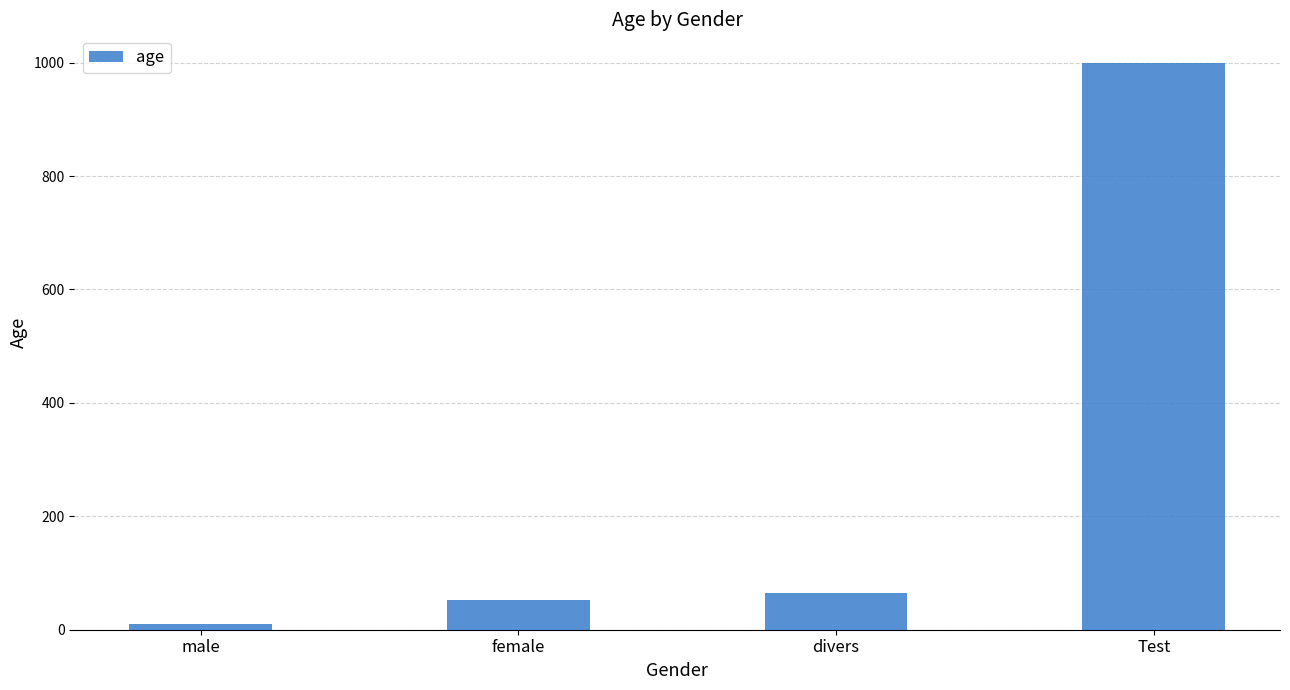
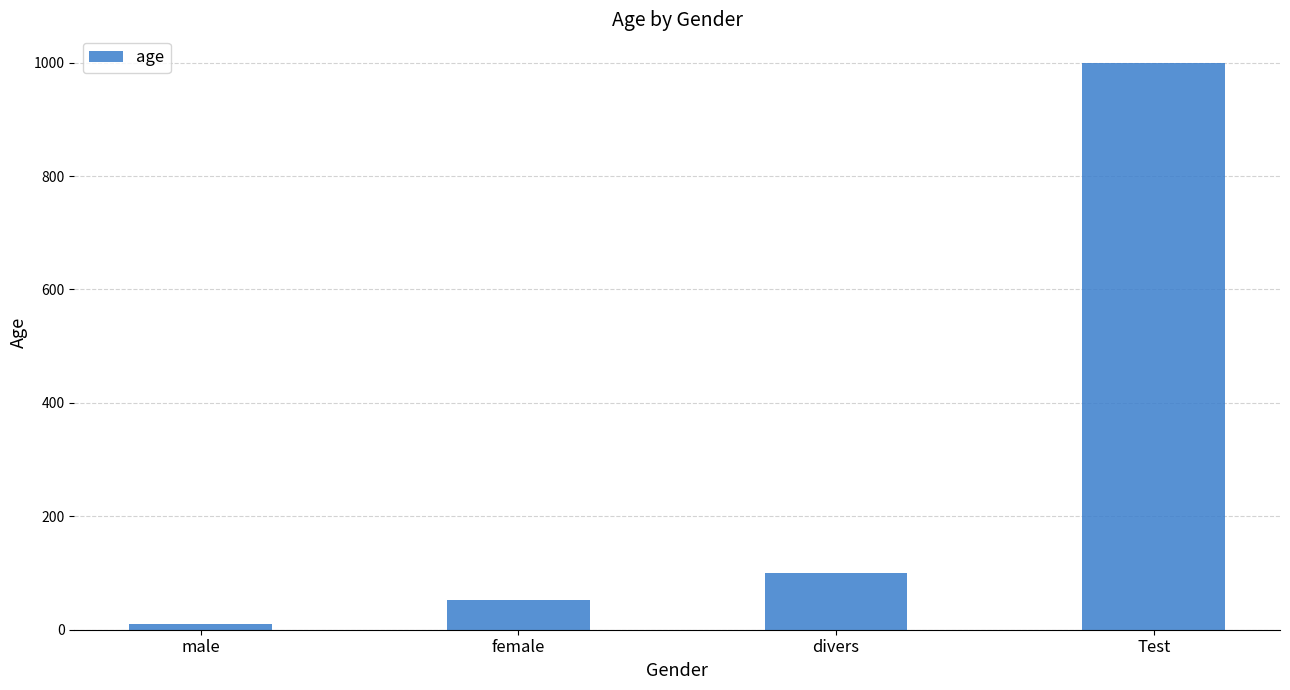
divers: 60 -> 100
